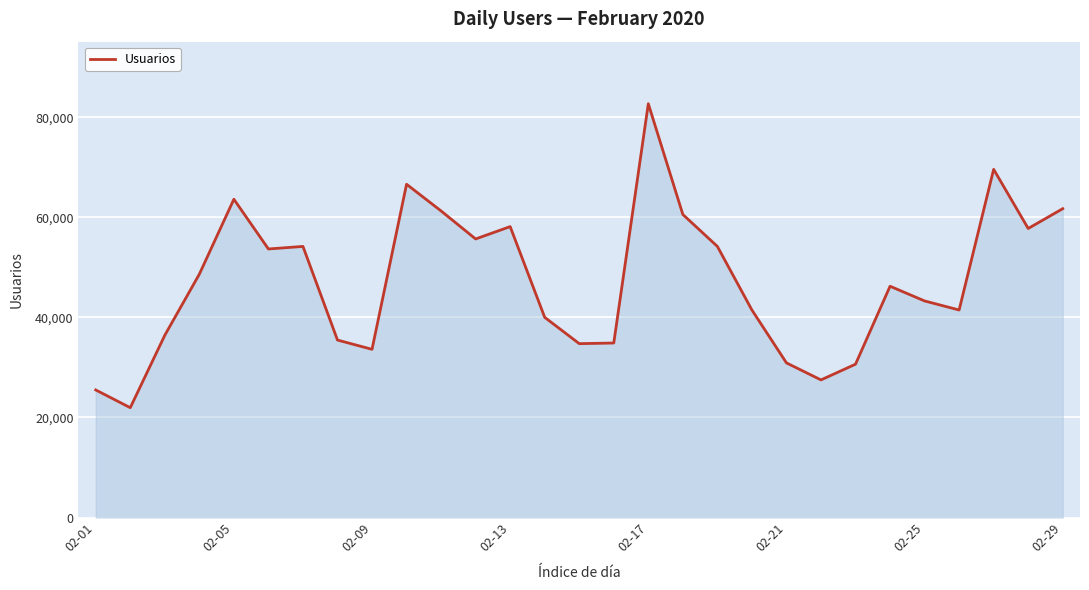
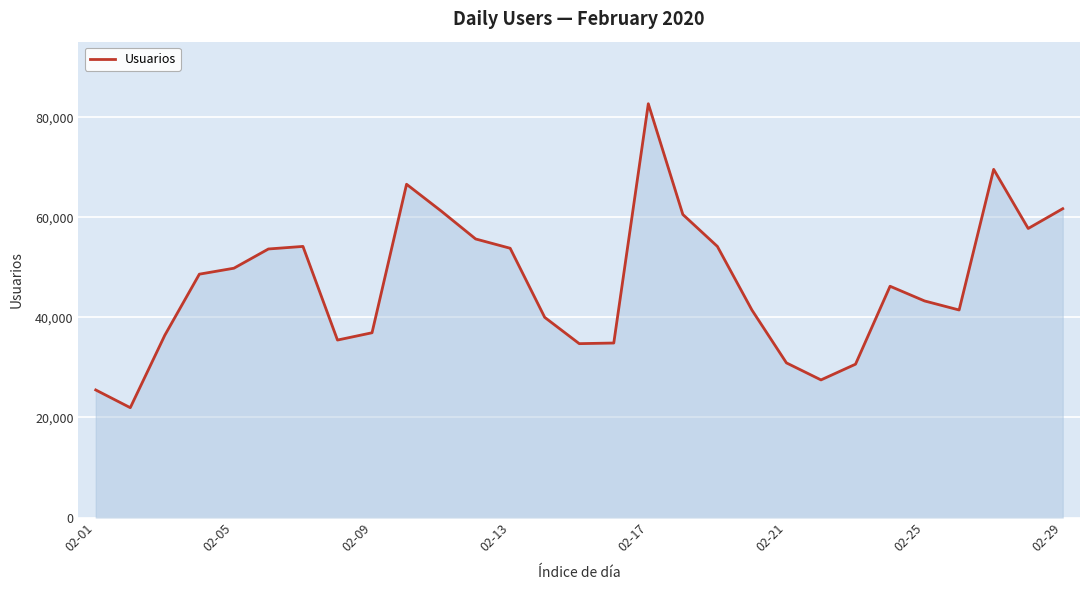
02-05: 64,000 -> 50,000
02-09: 34,000 -> 37,000
02-13: 58,000 -> 54,000
